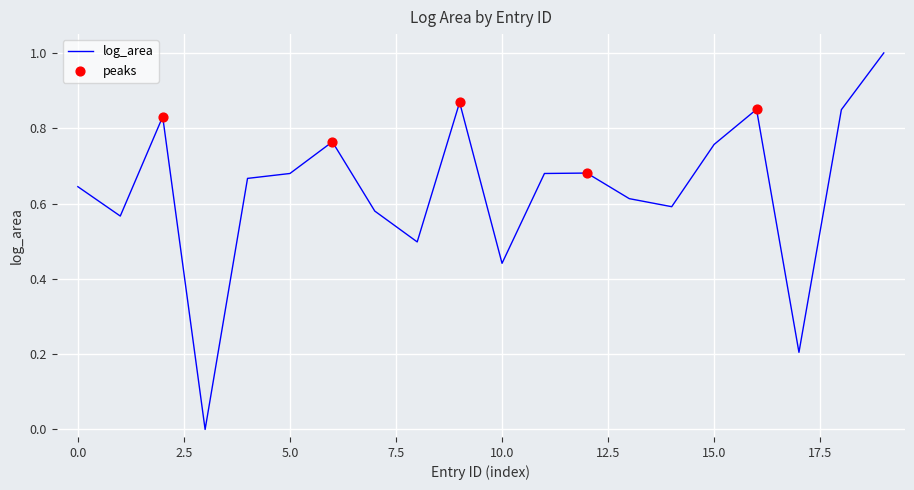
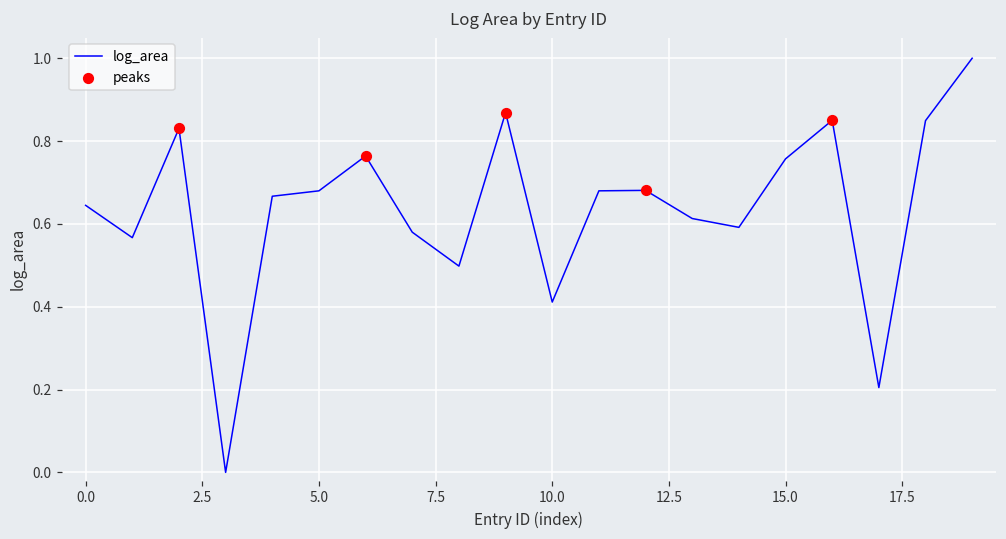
log_area, 10.0: 0.44 -> 0.41
